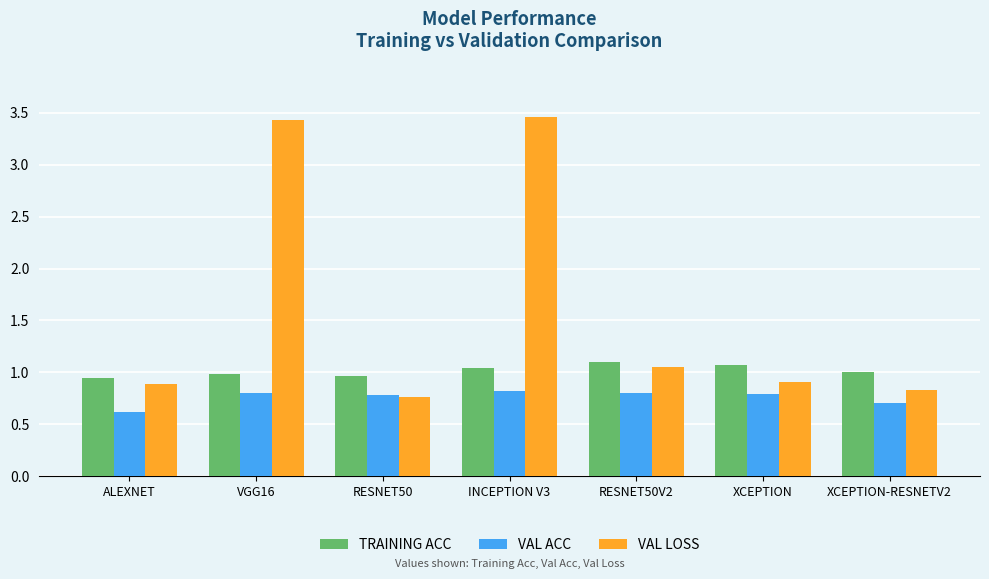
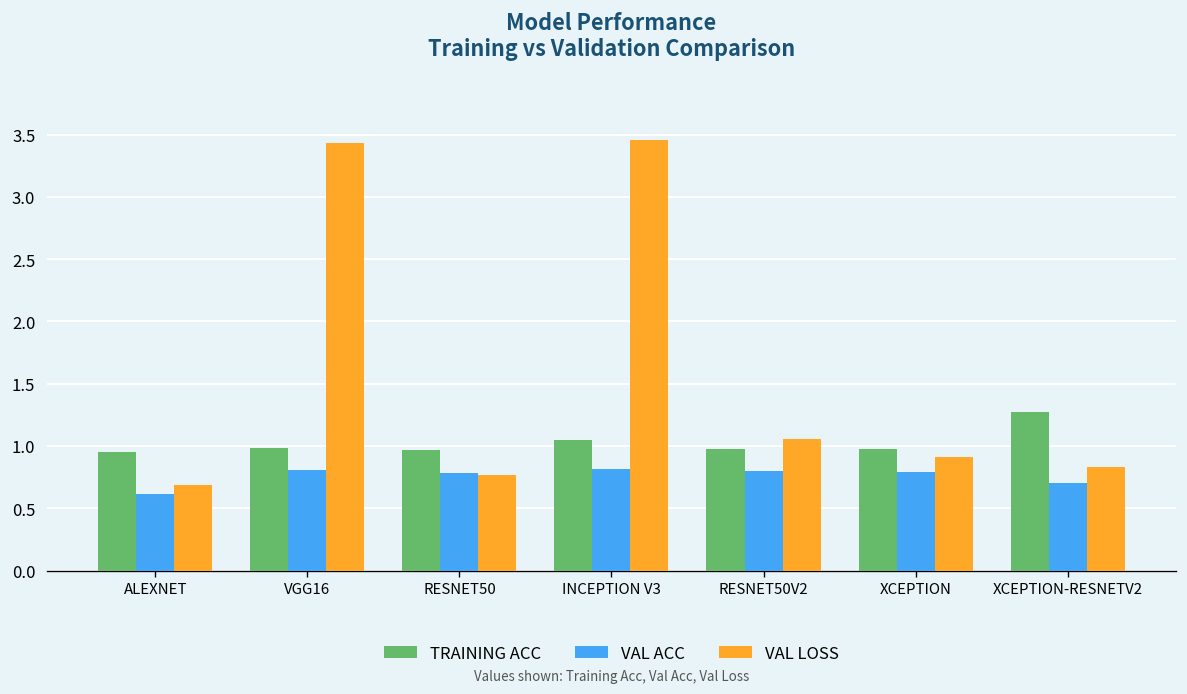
VAL LOSS, ALEXNET: 0.89 -> 0.68
TRAINING ACC, RESNET50V2: 1.10 -> 0.98
TRAINING ACC, XCEPTION: 1.07 -> 0.97
TRAINING ACC, XCEPTION-RESNETV2: 1.00 -> 1.27
